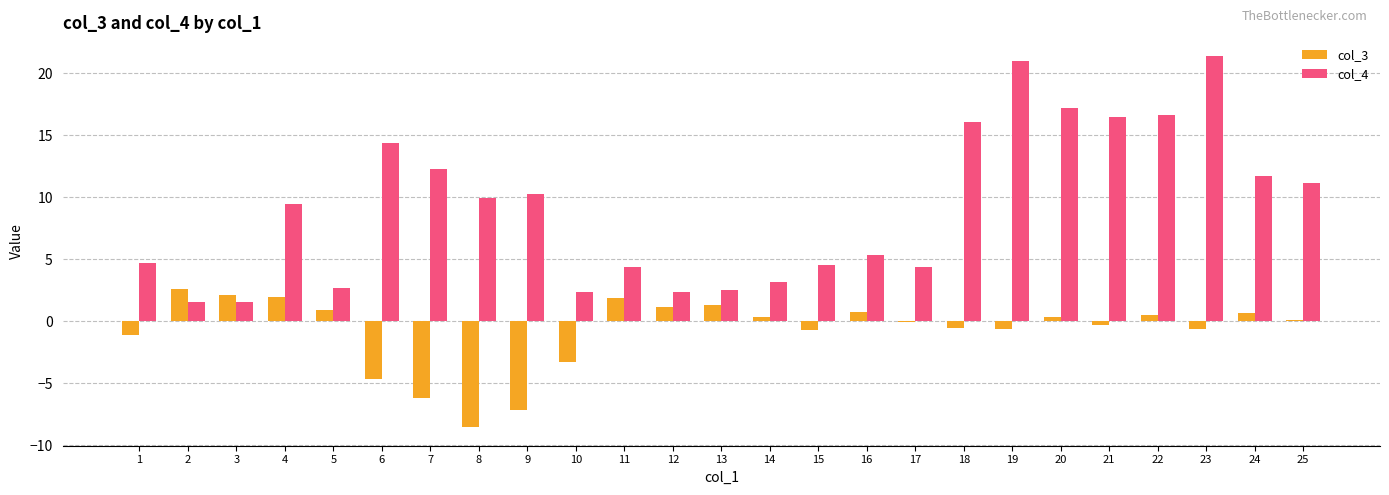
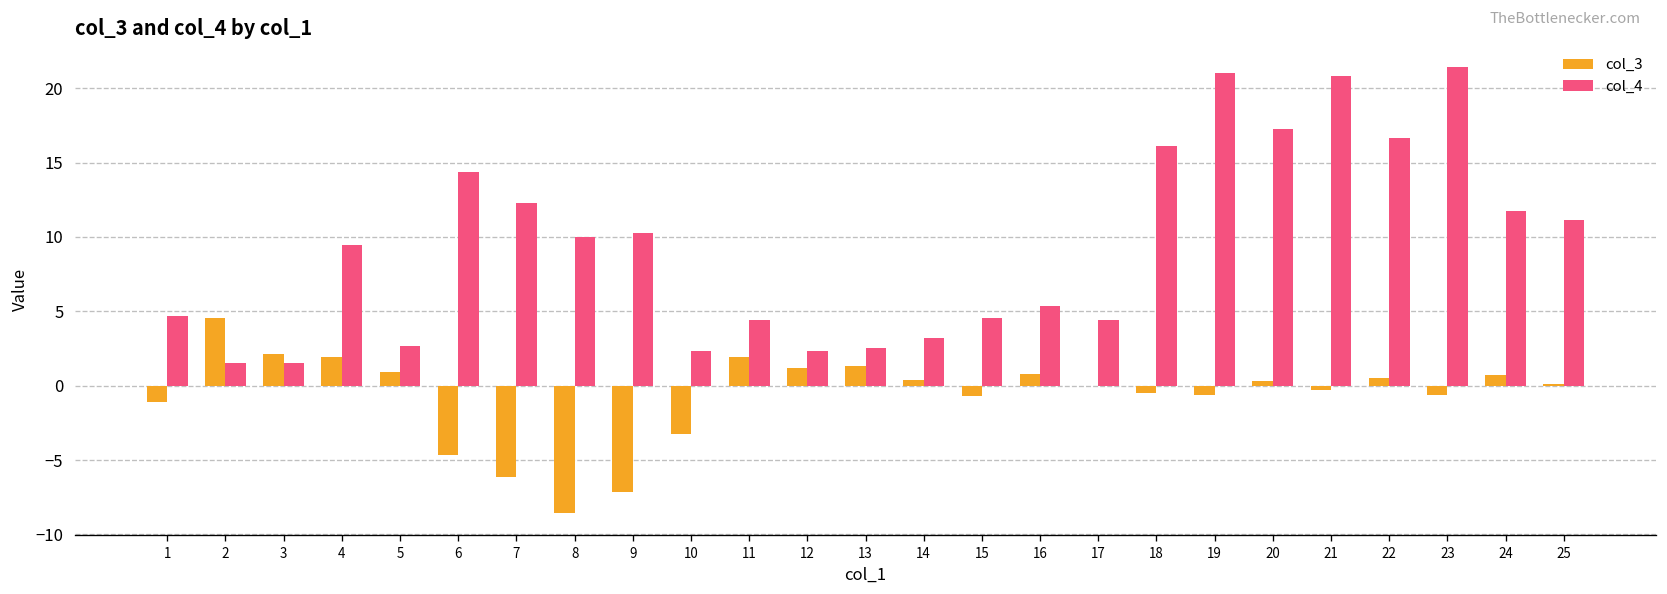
col_3, 2: 2.6 -> 4.5
col_4, 21: 16.4 -> 20.8
